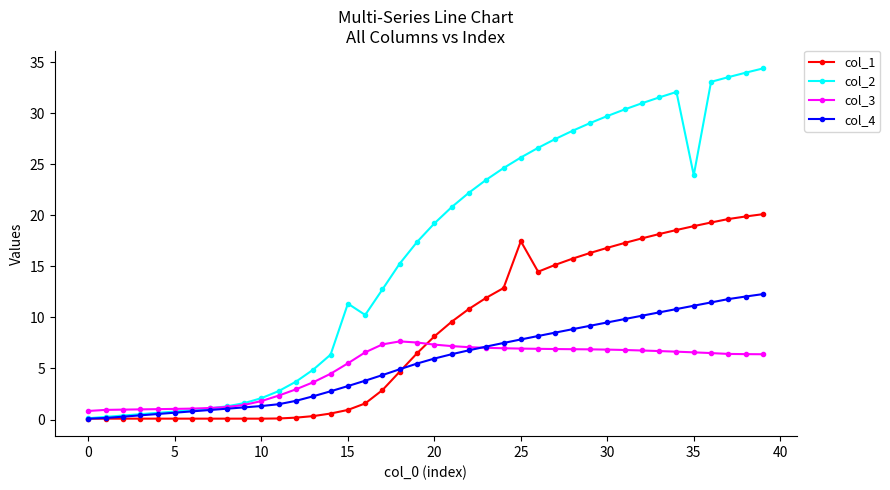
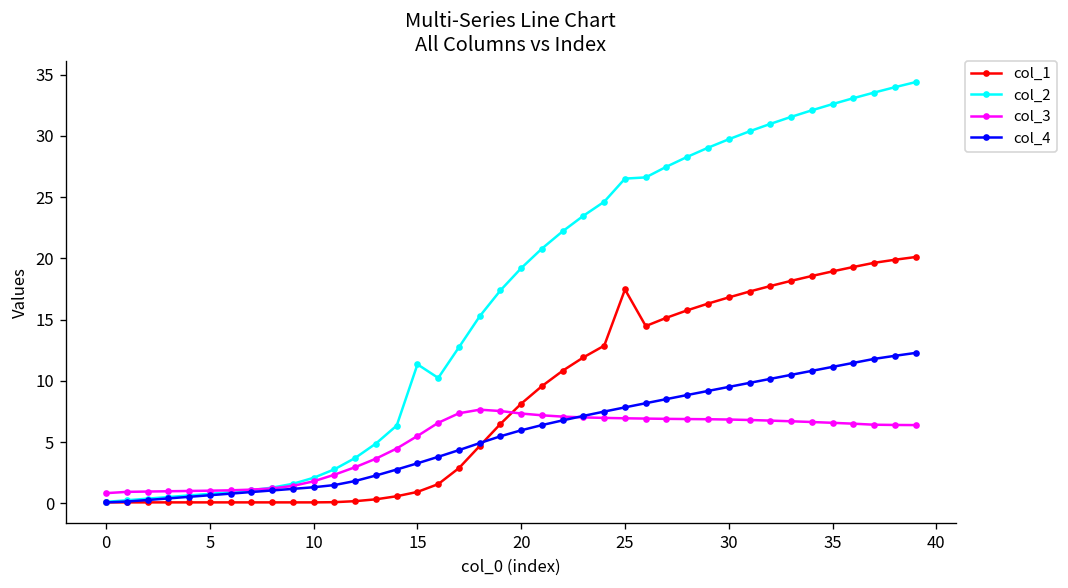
col_2, 25: 25.7 -> 26.5
col_2, 35: 23.9 -> 32.6
